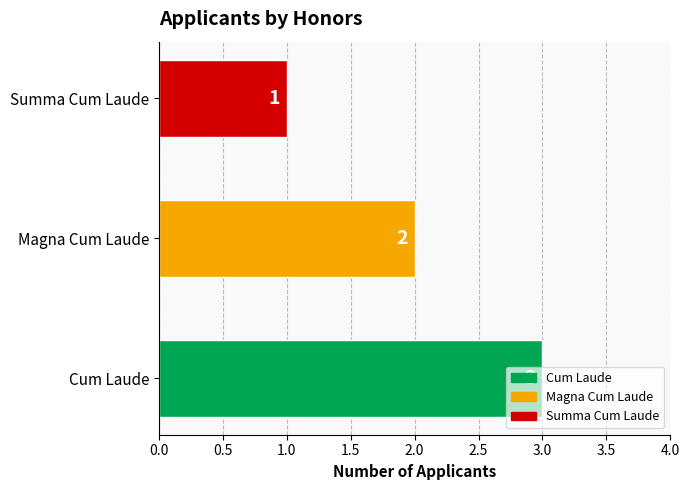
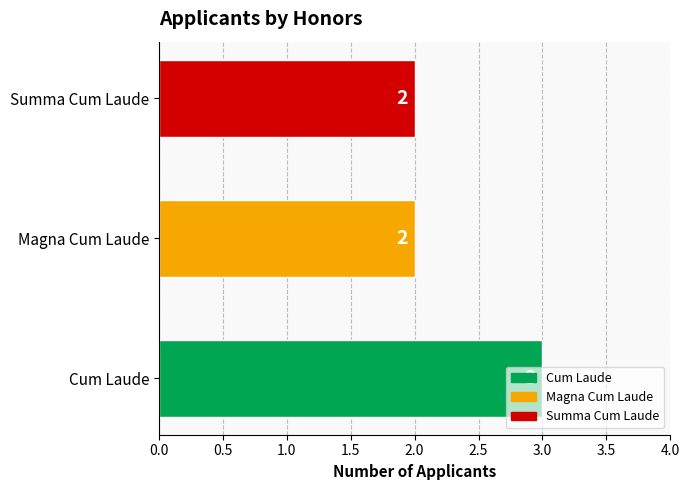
Summa Cum Laude: 1 -> 2
